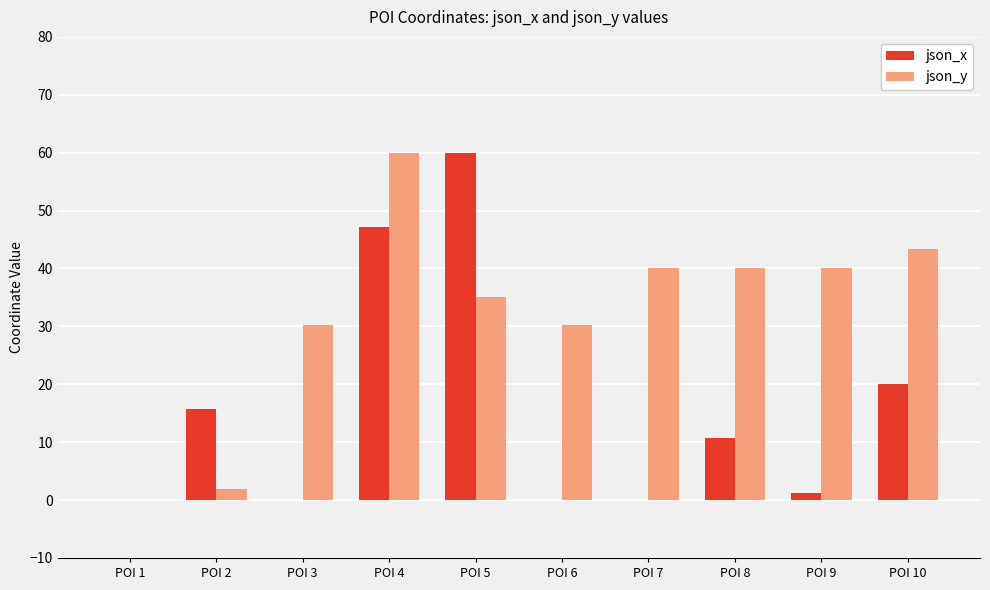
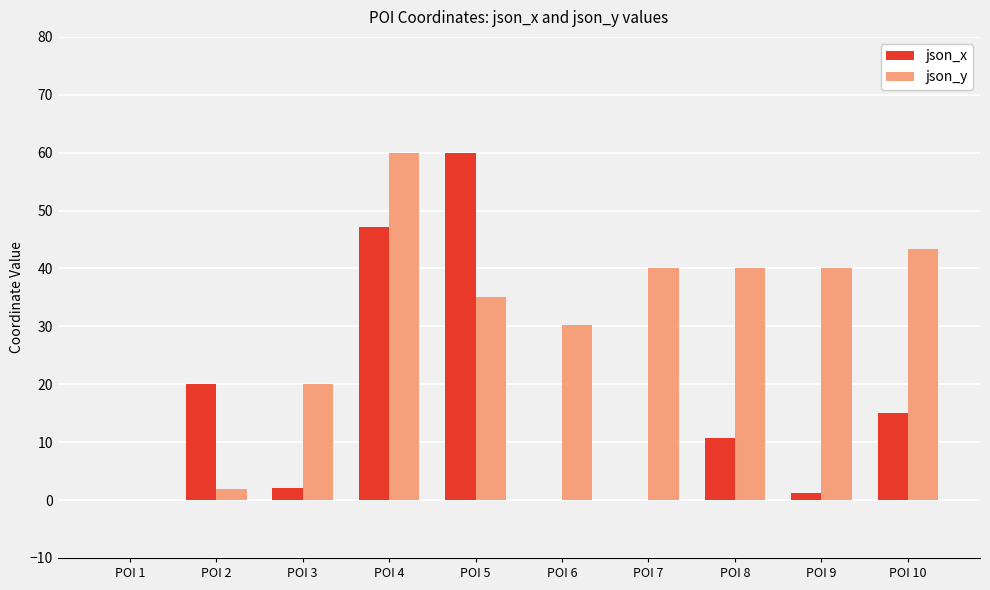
json_x, POI 2: 16 -> 20
json_x, POI 3: 0 -> 2
json_y, POI 3: 30 -> 20
json_x, POI 10: 20 -> 15
